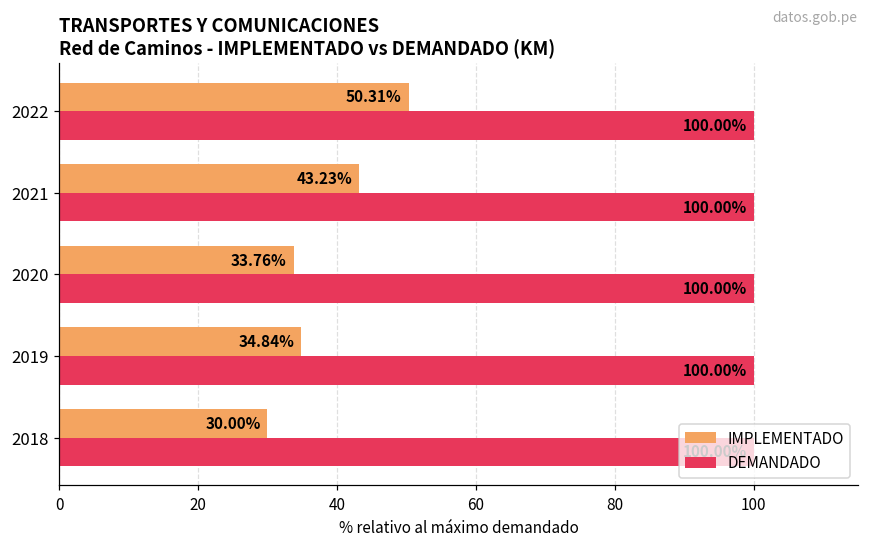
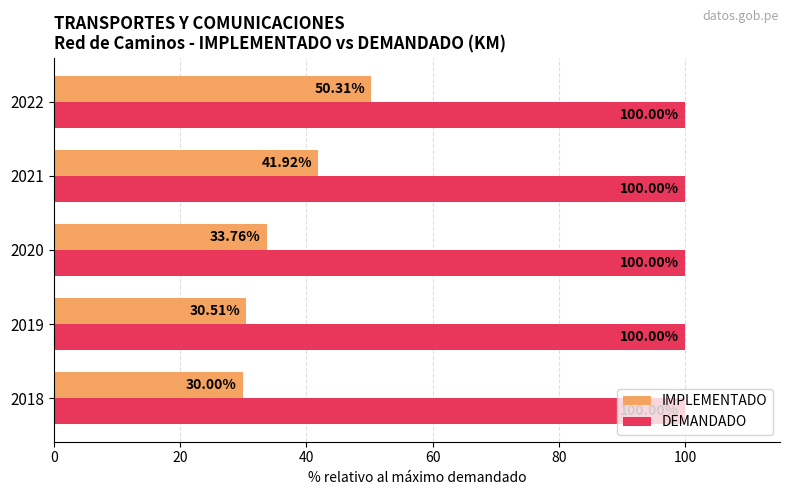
IMPLEMENTADO, 2021: 43.23% -> 41.92%
IMPLEMENTADO, 2019: 34.84% -> 30.51%
